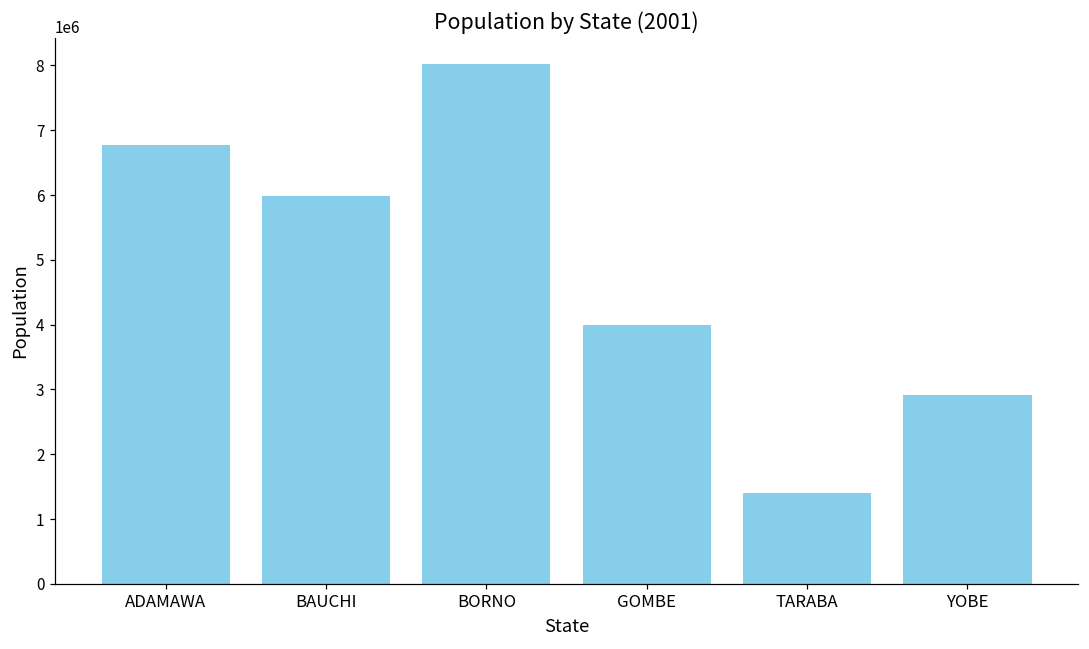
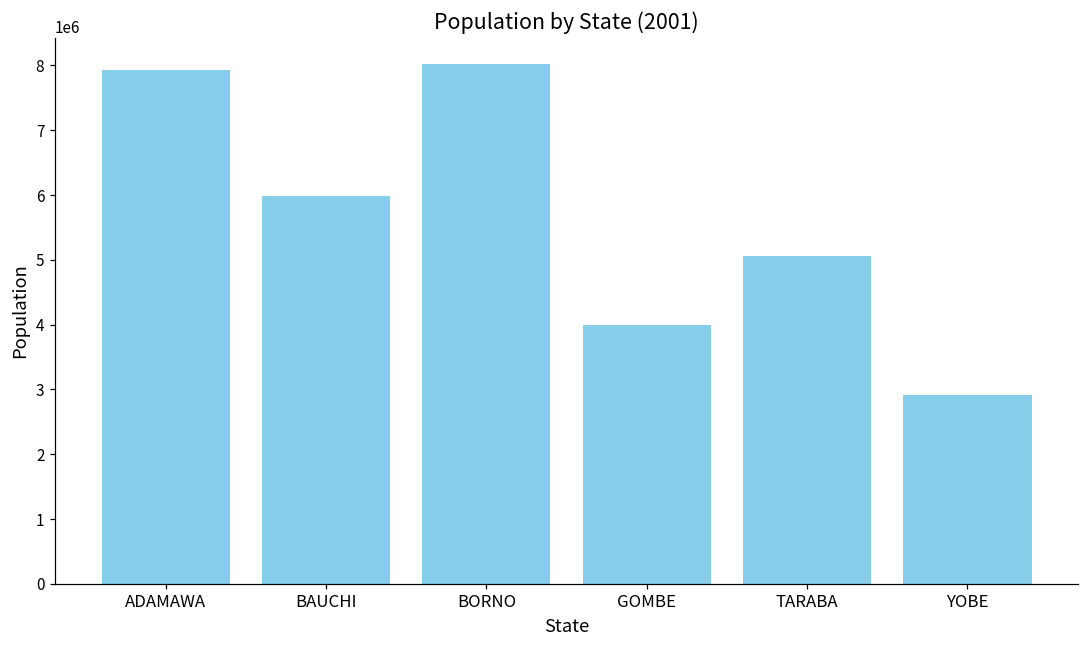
ADAMAWA: 6800000 -> 7900000
TARABA: 1400000 -> 5100000
